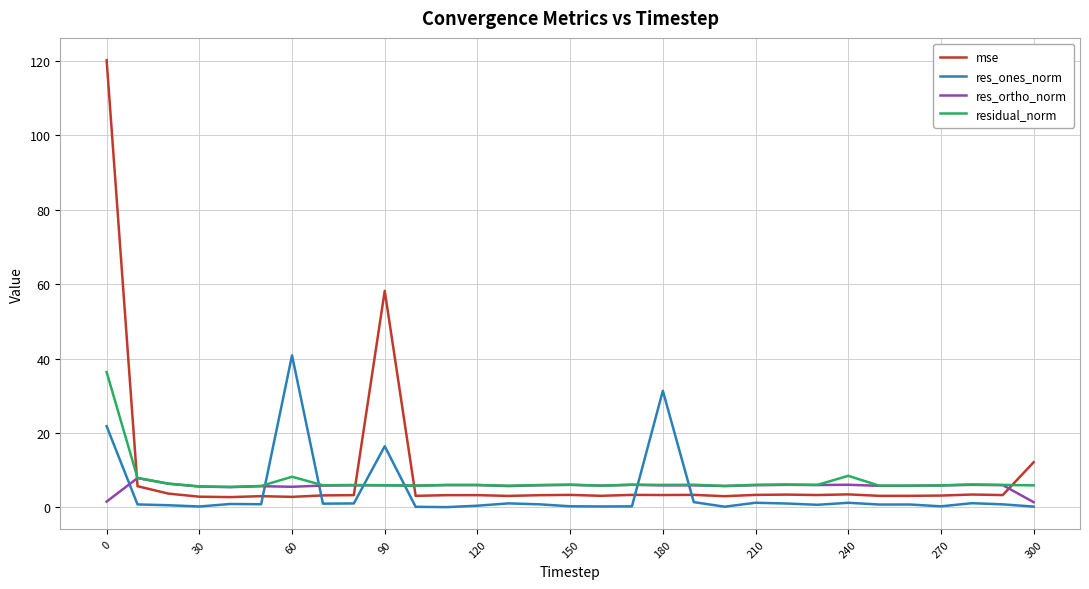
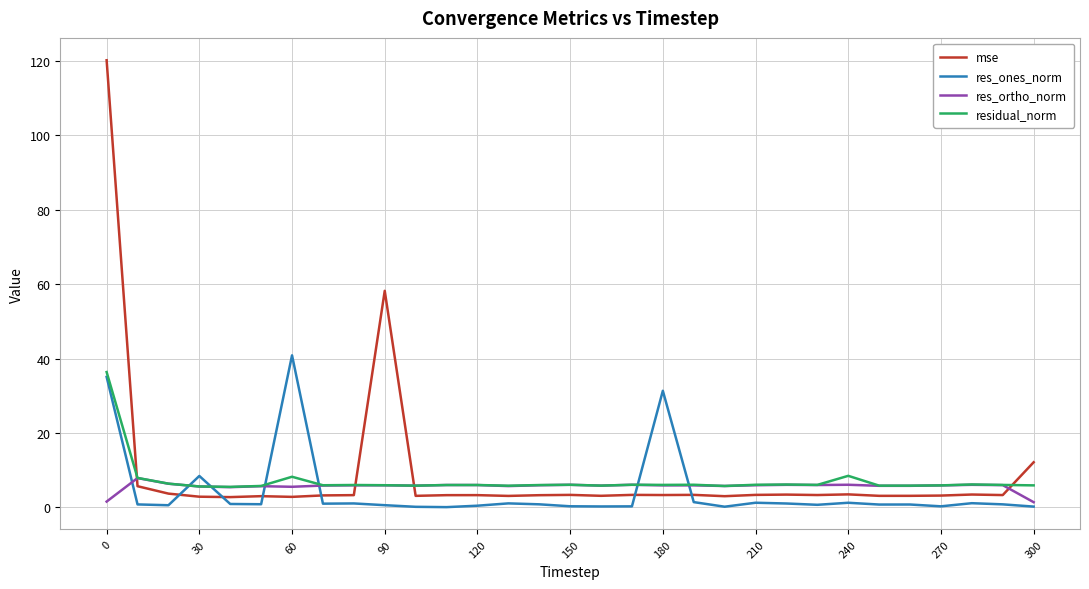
res_ones_norm, 0: 22 -> 35
res_ones_norm, 30: 0 -> 8
res_ones_norm, 90: 16 -> 1
